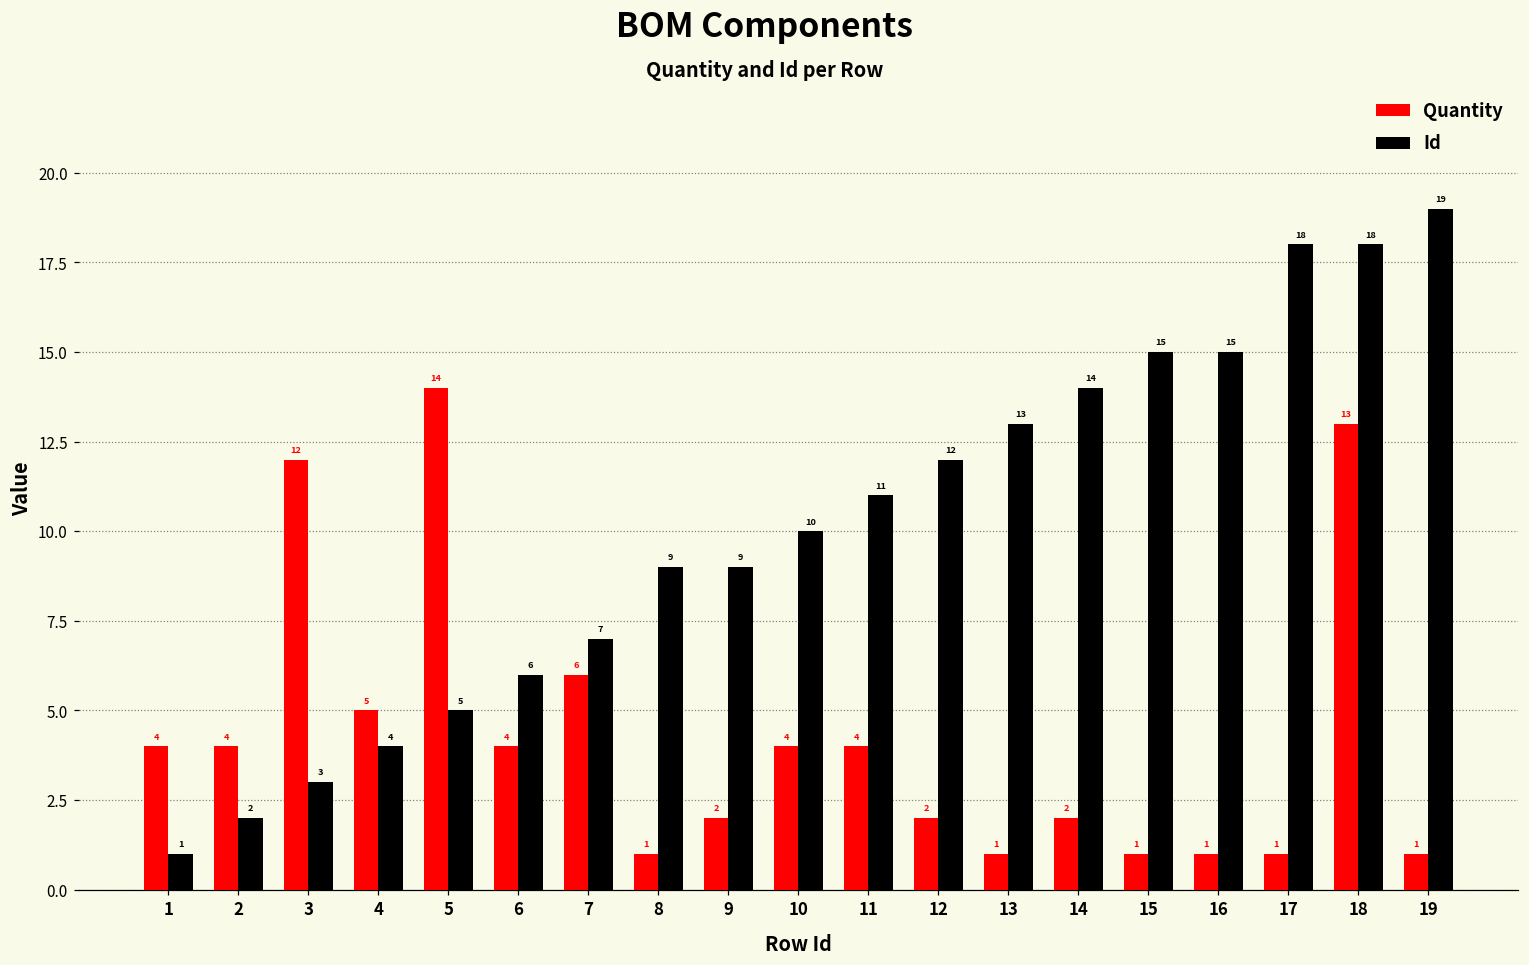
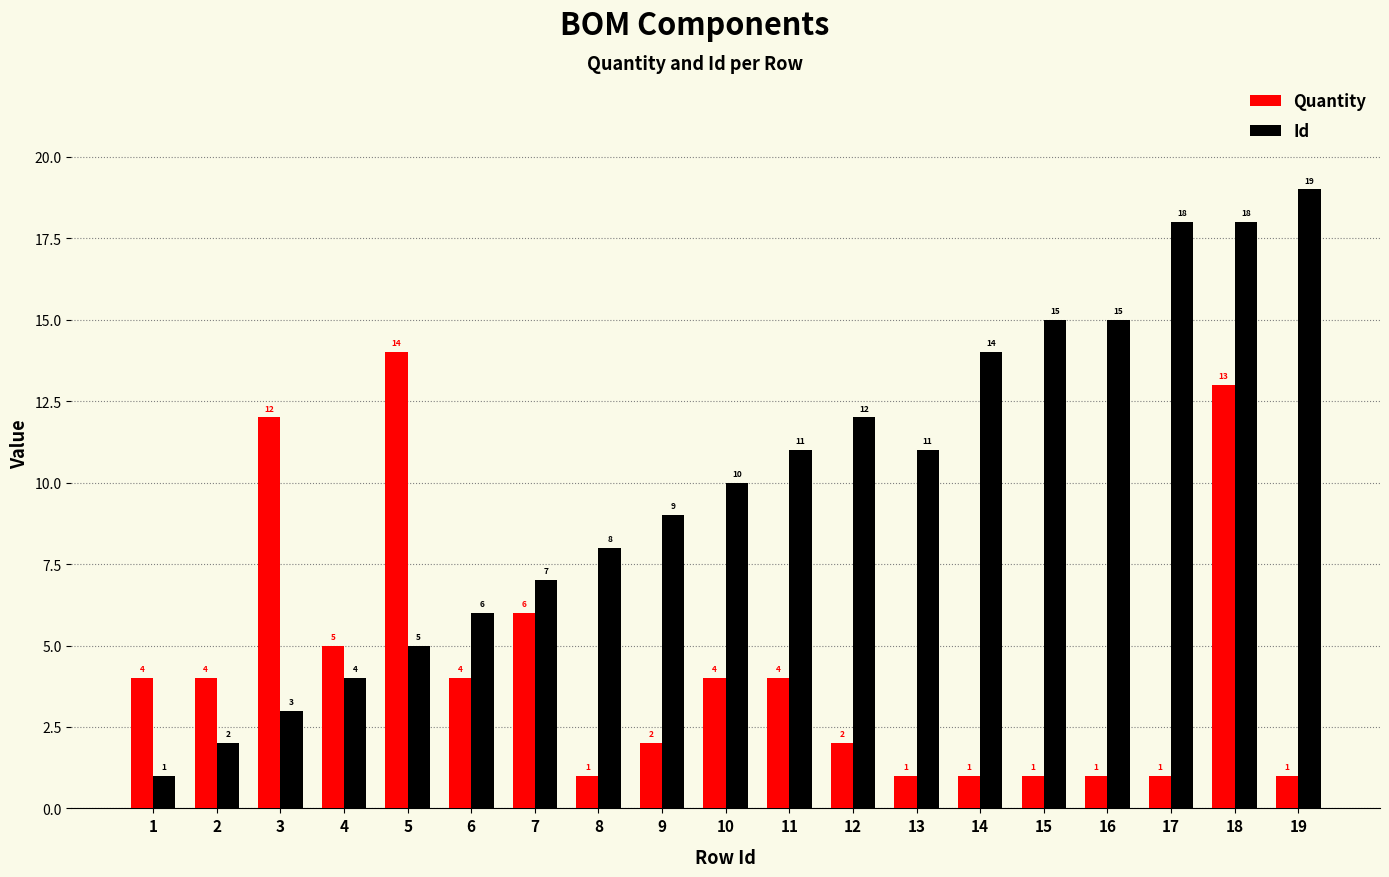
Id, 8: 9 -> 8
Id, 13: 13 -> 11
Quantity, 14: 2 -> 1
